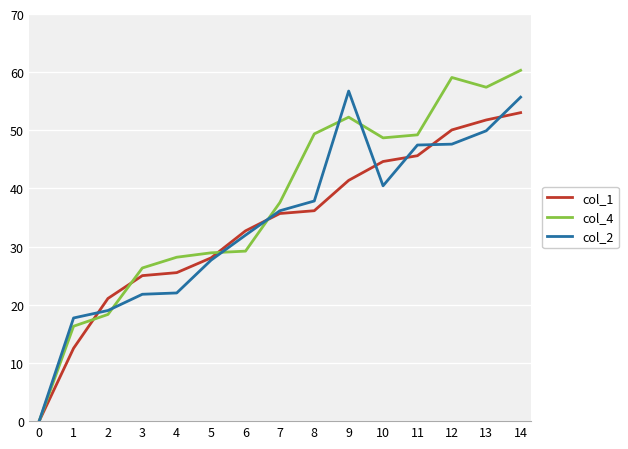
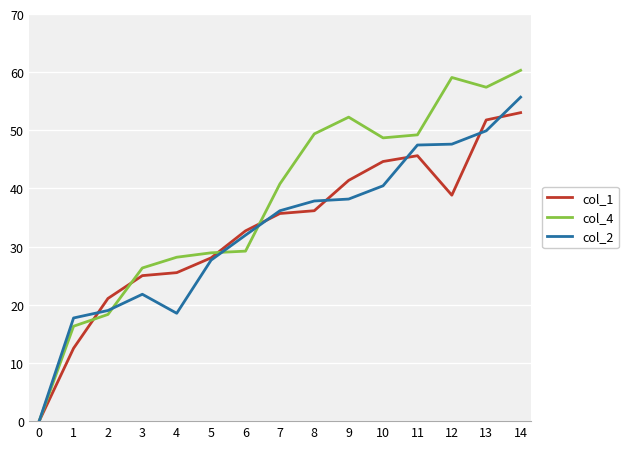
col_2, 4: 22 -> 19
col_4, 7: 38 -> 41
col_2, 9: 57 -> 38
col_1, 12: 50 -> 39
